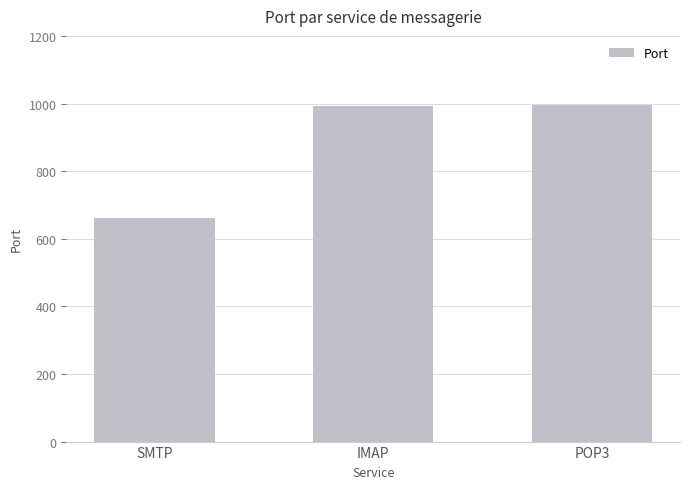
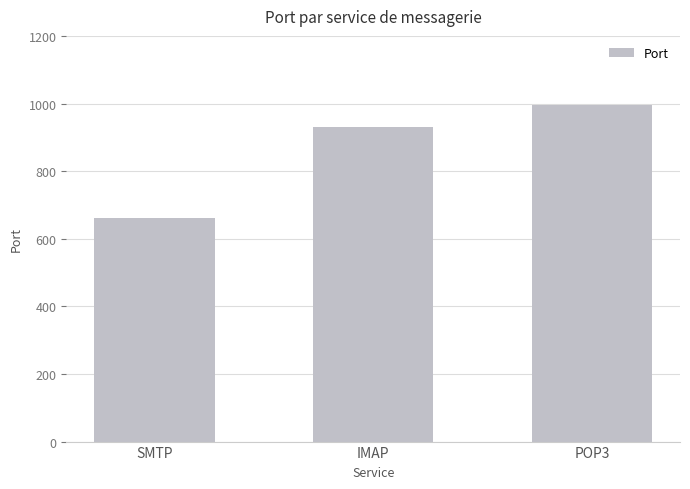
IMAP: 990 -> 930
